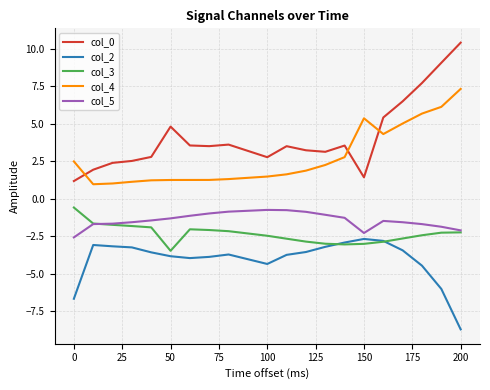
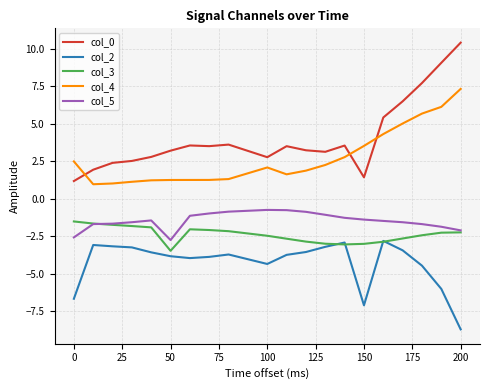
col_3, 0: -0.6 -> -1.5
col_0, 50: 4.8 -> 3.2
col_5, 50: -1.3 -> -2.8
col_4, 100: 1.5 -> 2.1
col_2, 150: -2.7 -> -7.1
col_4, 150: 5.4 -> 3.5
col_5, 150: -2.3 -> -1.4
